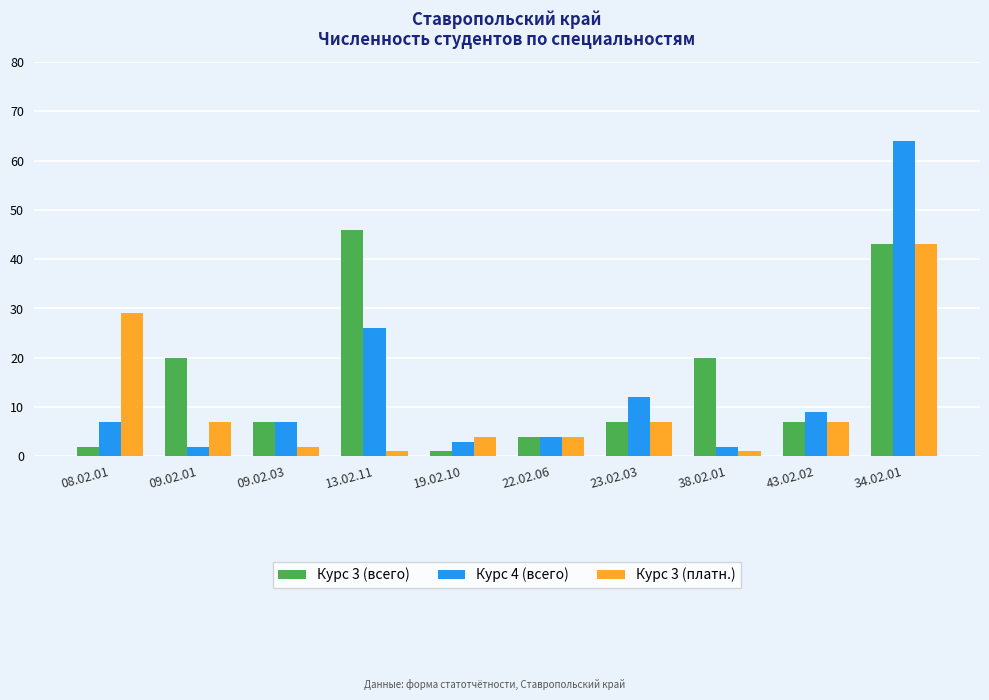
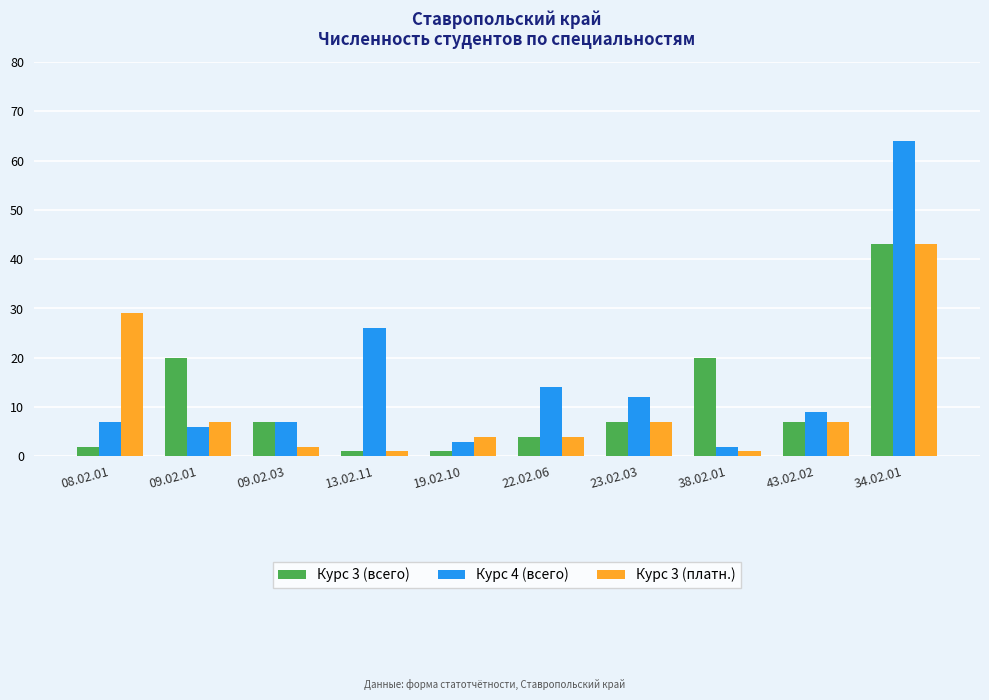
Курс 4 (всего), 09.02.01: 2 -> 6
Курс 3 (всего), 13.02.11: 46 -> 1
Курс 4 (всего), 22.02.06: 4 -> 14
